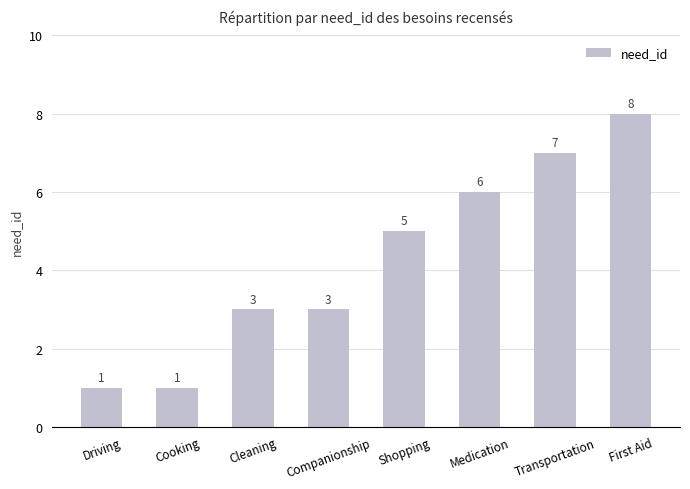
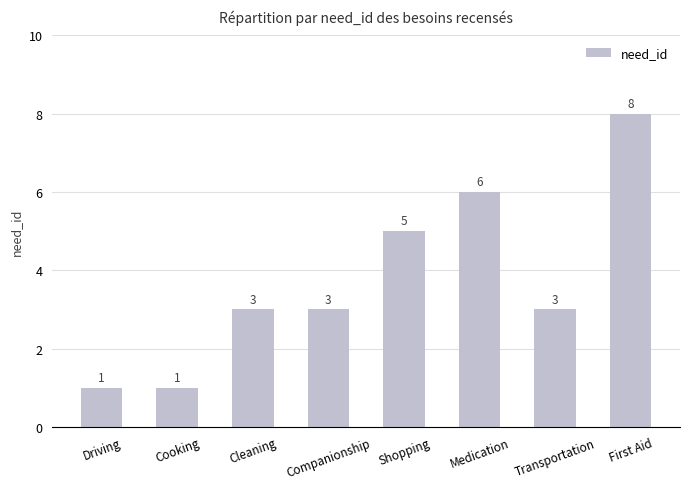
Transportation: 7 -> 3
